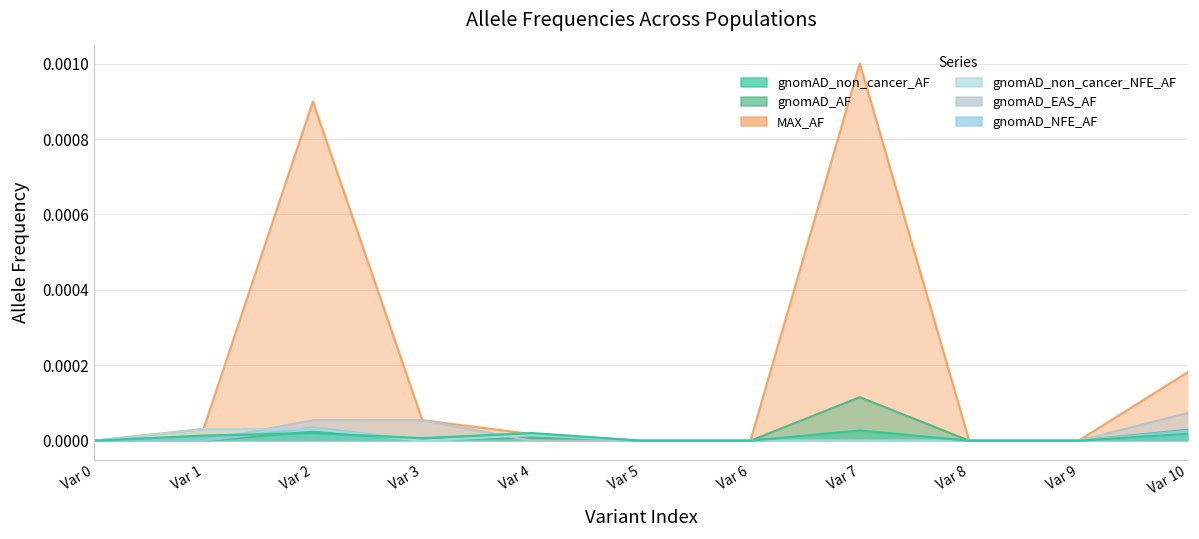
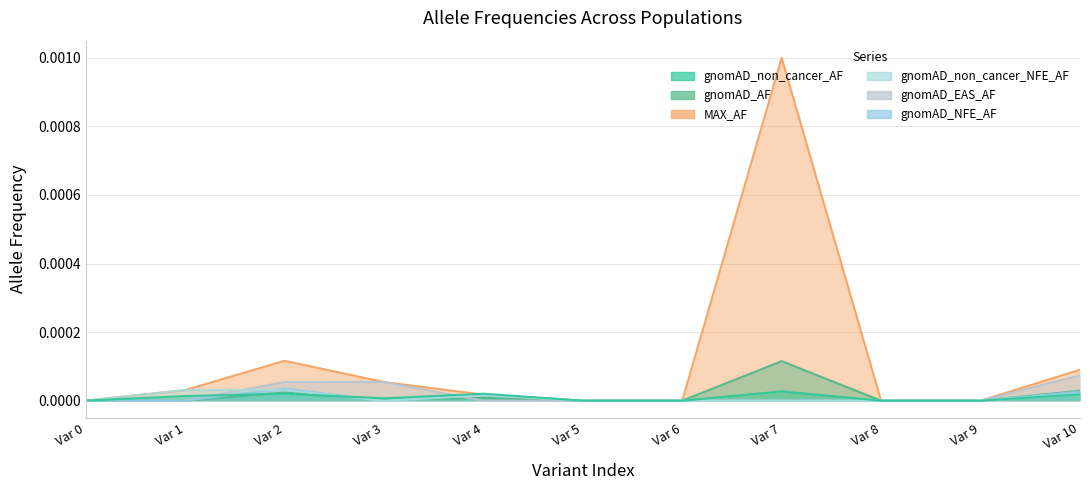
MAX_AF, Var 2: 0.00090 -> 0.00012
MAX_AF, Var 10: 0.00018 -> 0.00009
